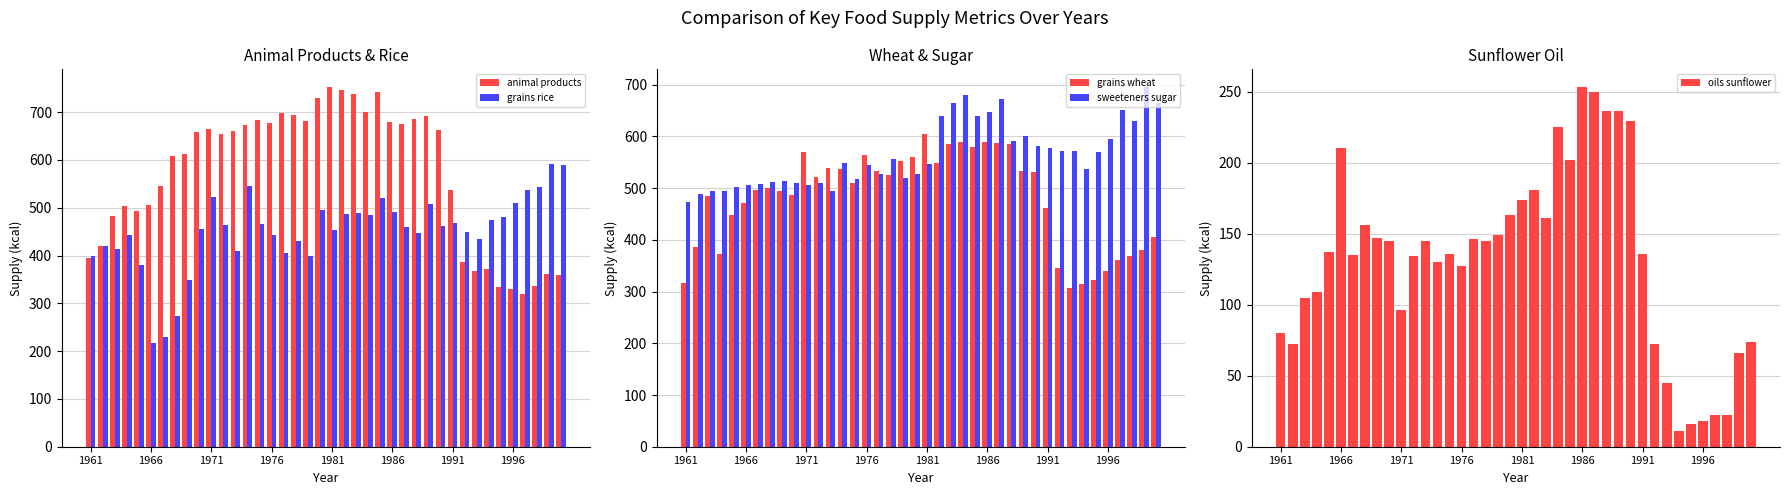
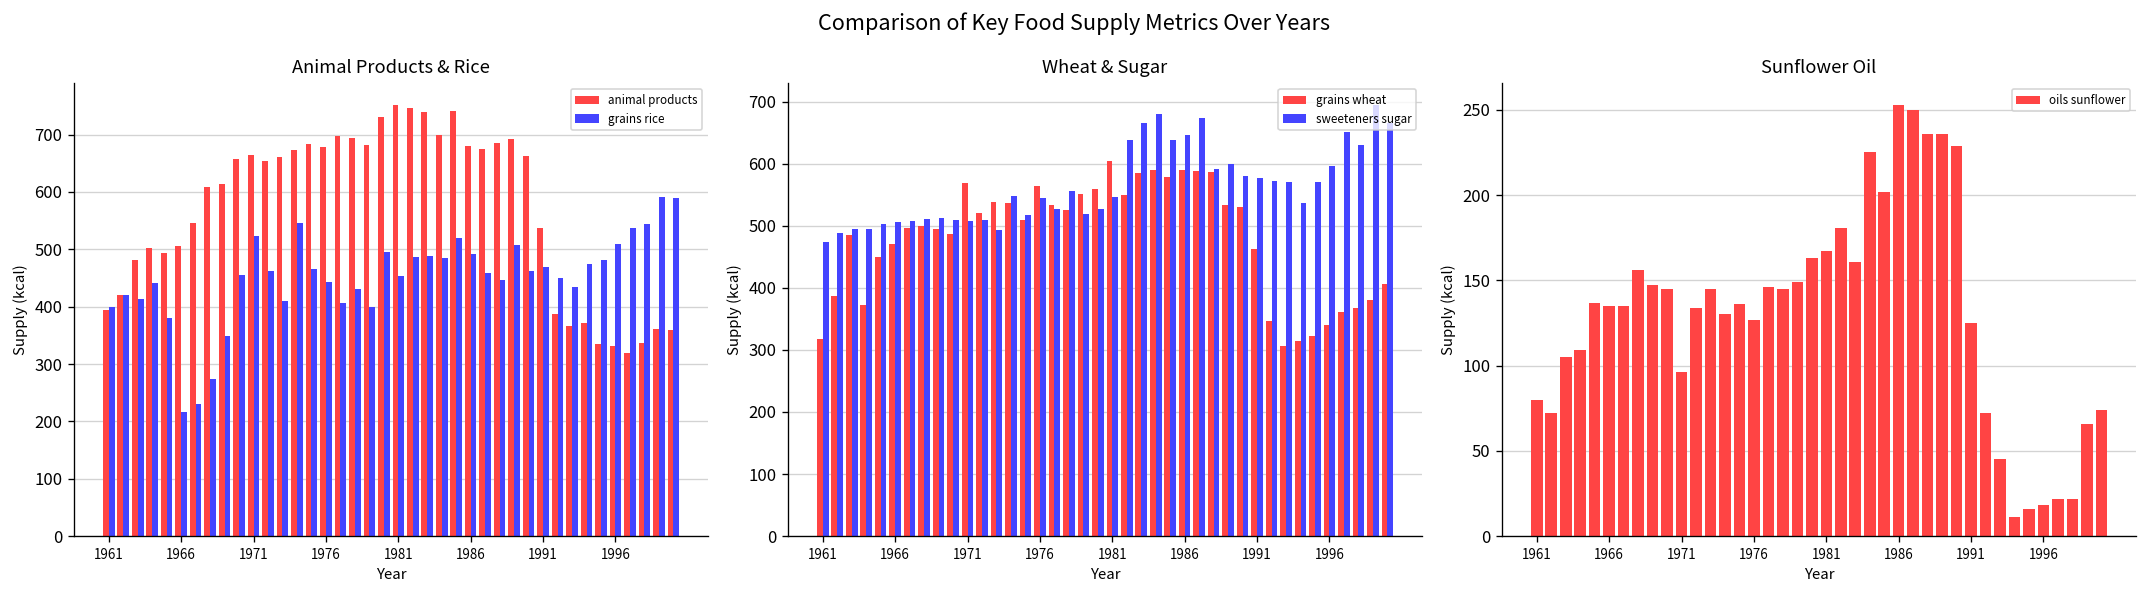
Sunflower Oil, 1966: 210 -> 135
Sunflower Oil, 1981: 174 -> 167
Sunflower Oil, 1991: 136 -> 125
